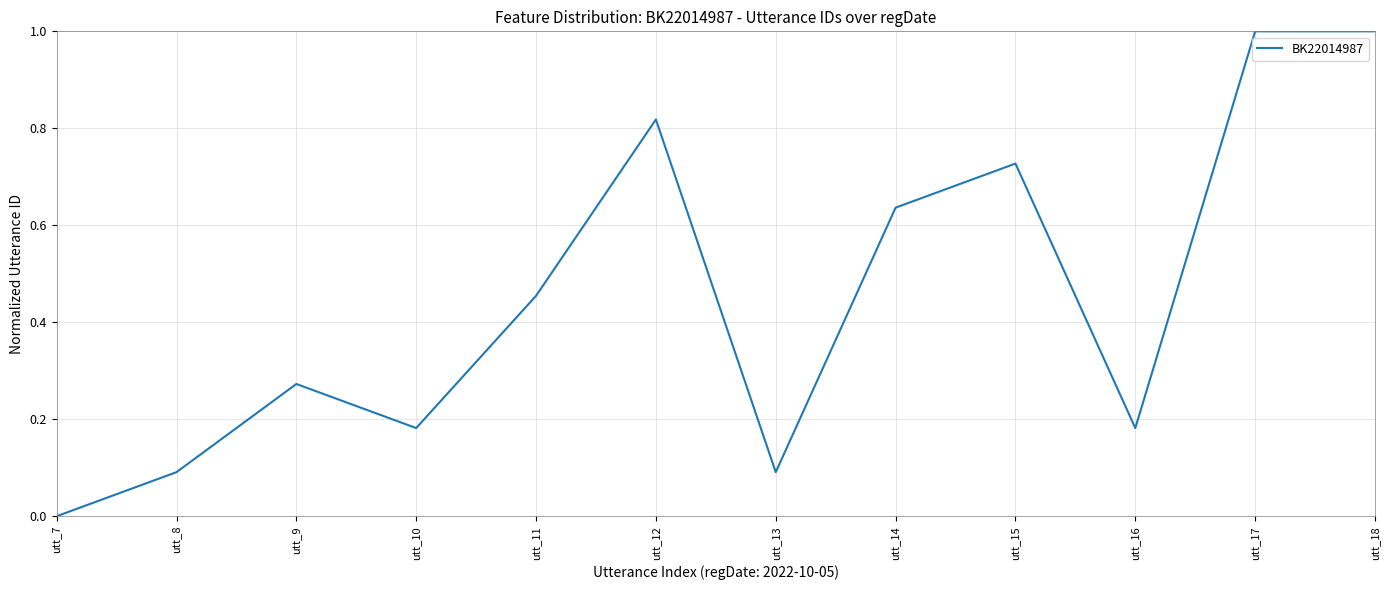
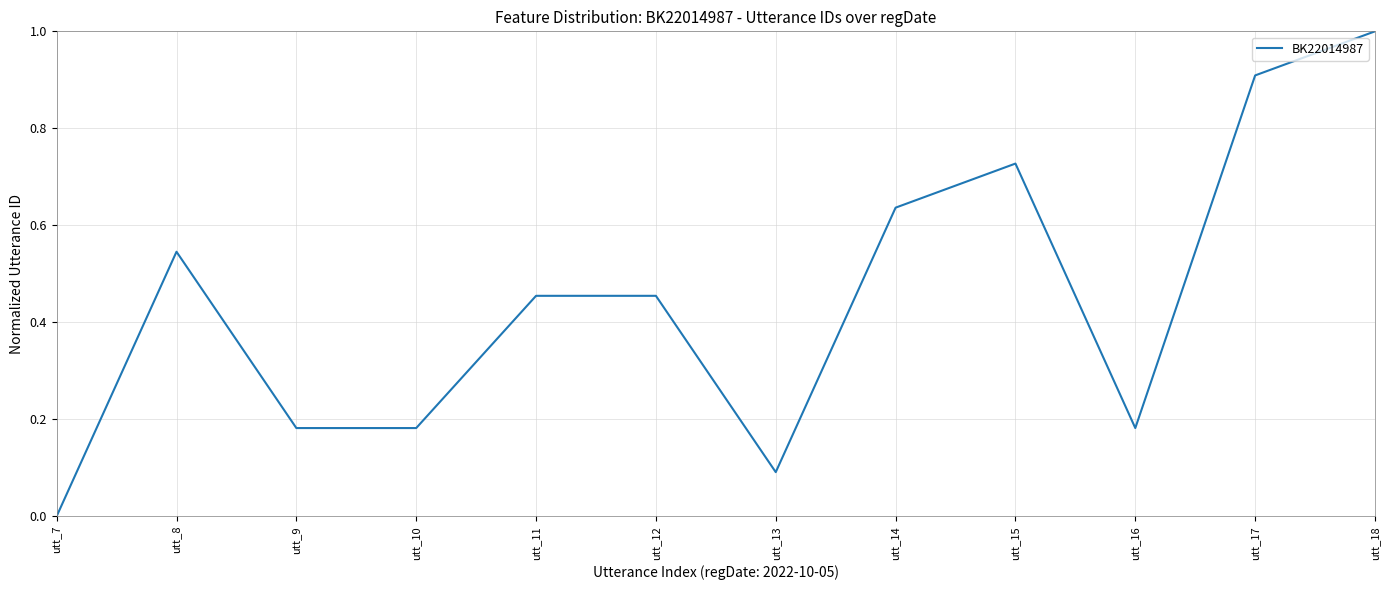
utt_8: 0.09 -> 0.55
utt_9: 0.27 -> 0.18
utt_12: 0.82 -> 0.45
utt_17: 1.00 -> 0.91
